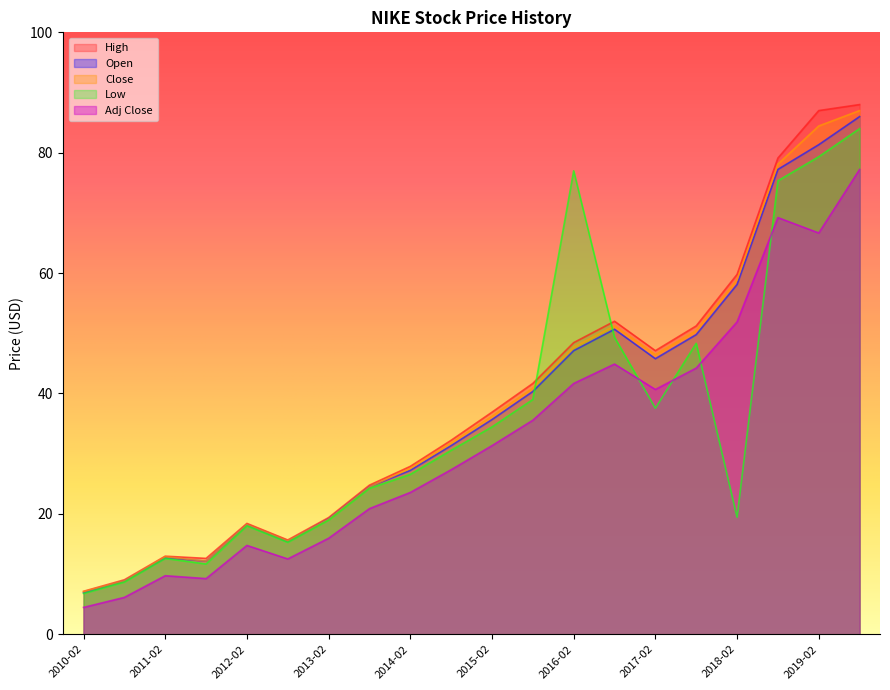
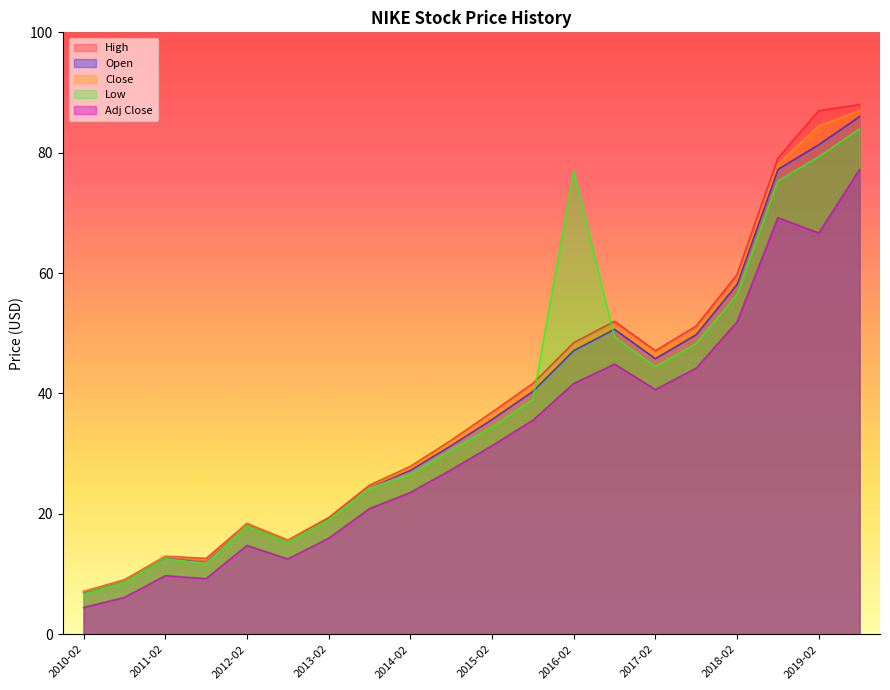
Low, 2017-02: 38 -> 44
Low, 2018-02: 19 -> 56
